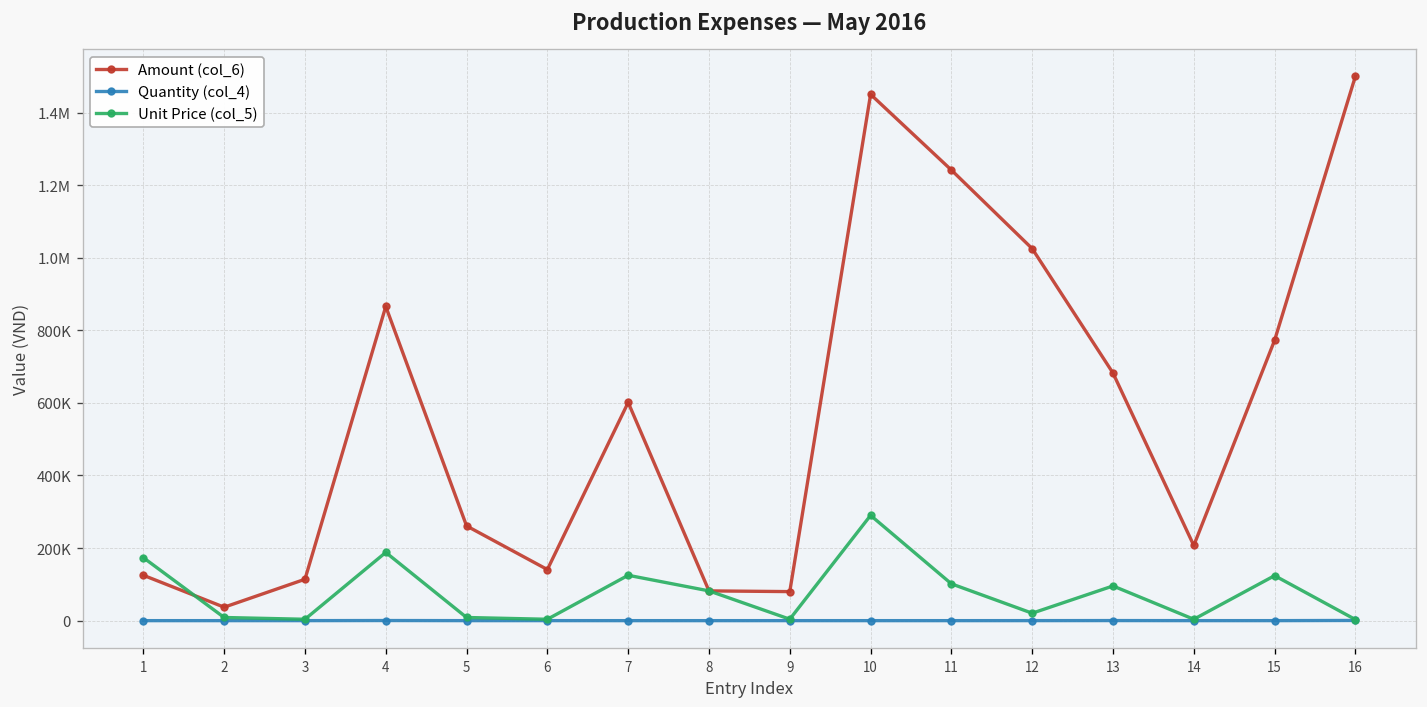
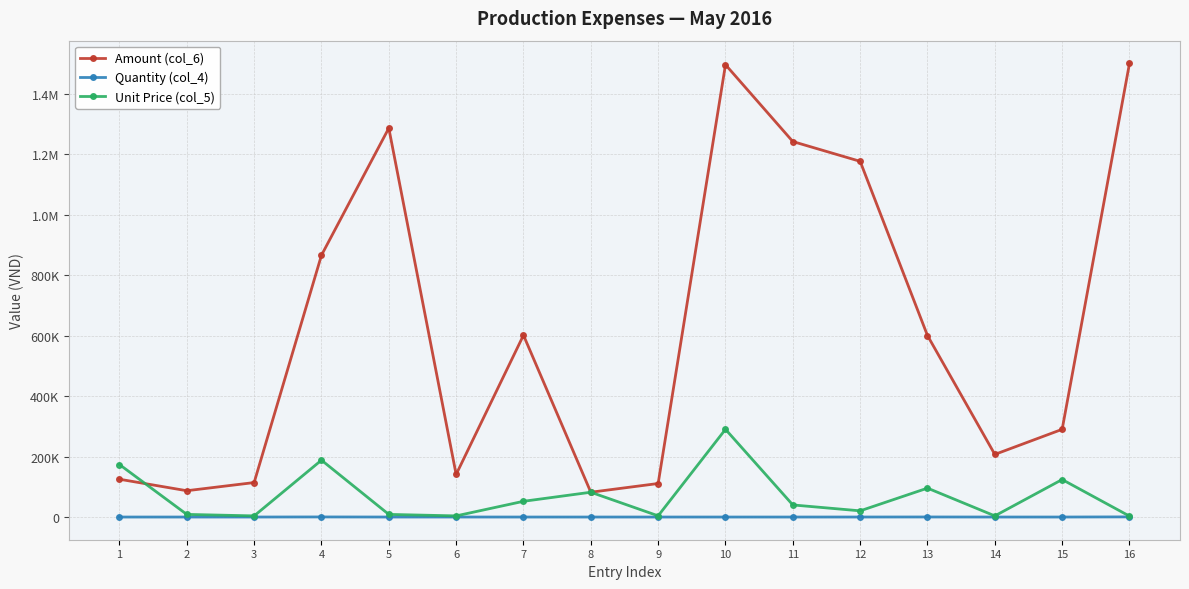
Amount (col_6), 2: 40000 -> 90000
Amount (col_6), 5: 260000 -> 1290000
Unit Price (col_5), 7: 130000 -> 50000
Amount (col_6), 9: 80000 -> 110000
Amount (col_6), 10: 1450000 -> 1500000
Unit Price (col_5), 11: 100000 -> 40000
Amount (col_6), 12: 1030000 -> 1180000
Amount (col_6), 13: 680000 -> 600000
Amount (col_6), 15: 770000 -> 290000
